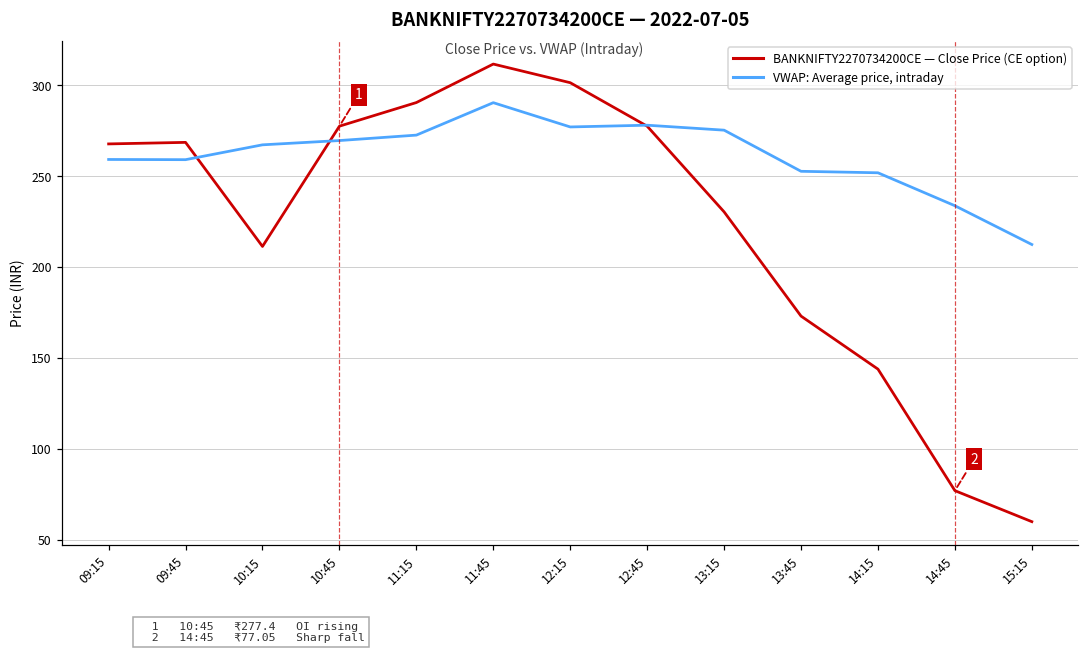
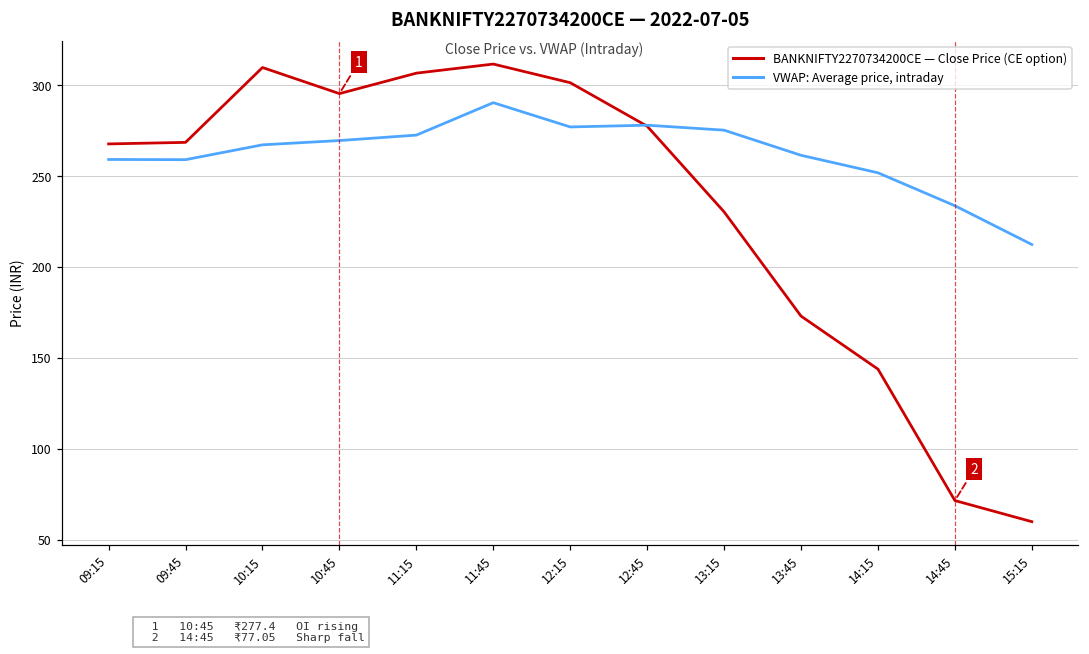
BANKNIFTY2270734200CE — Close Price (CE option), 10:15: 211 -> 310
BANKNIFTY2270734200CE — Close Price (CE option), 10:45: 277 -> 295
BANKNIFTY2270734200CE — Close Price (CE option), 11:15: 290 -> 307
VWAP: Average price, intraday, 13:45: 253 -> 261
BANKNIFTY2270734200CE — Close Price (CE option), 14:45: 77 -> 72
